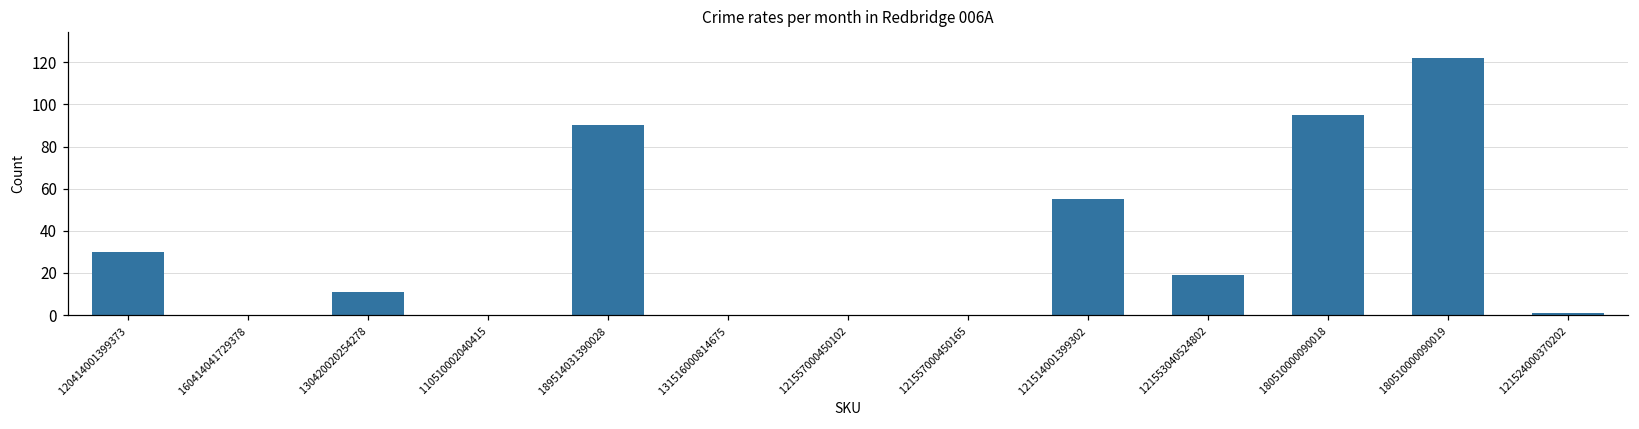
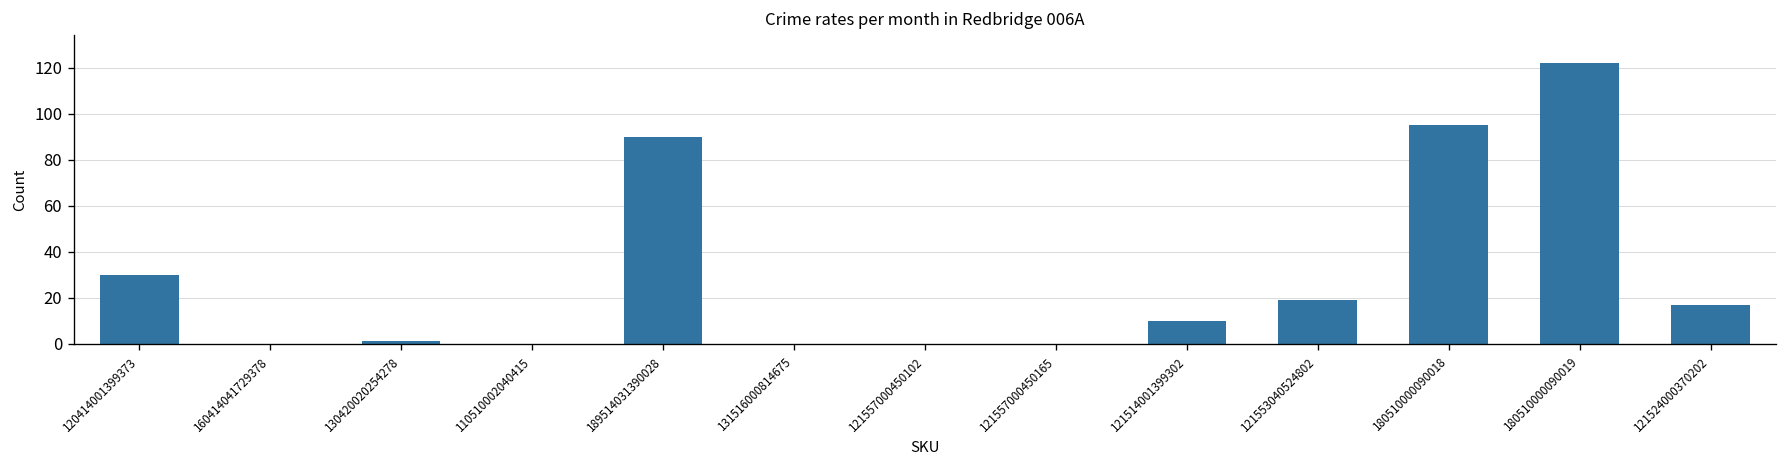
130420020254278: 11 -> 1
121514001399302: 55 -> 10
121524000370202: 1 -> 17
